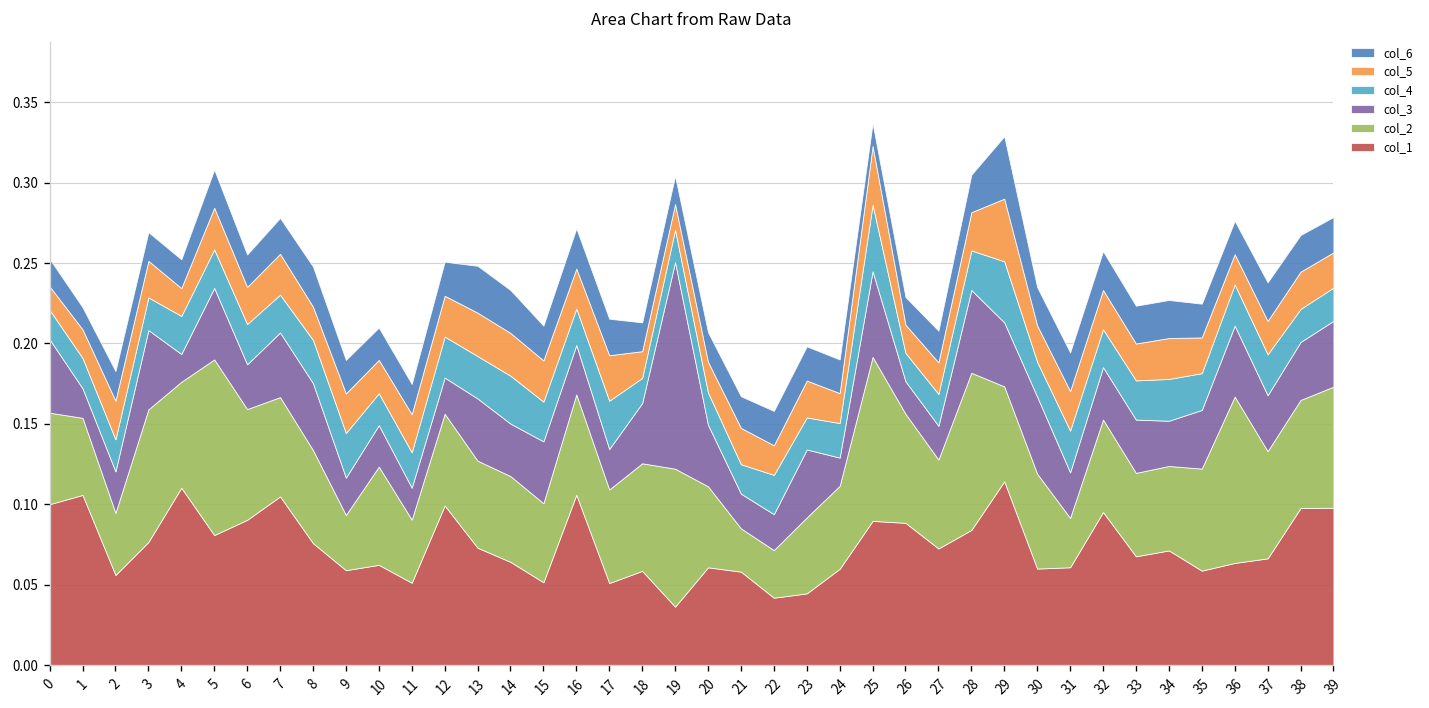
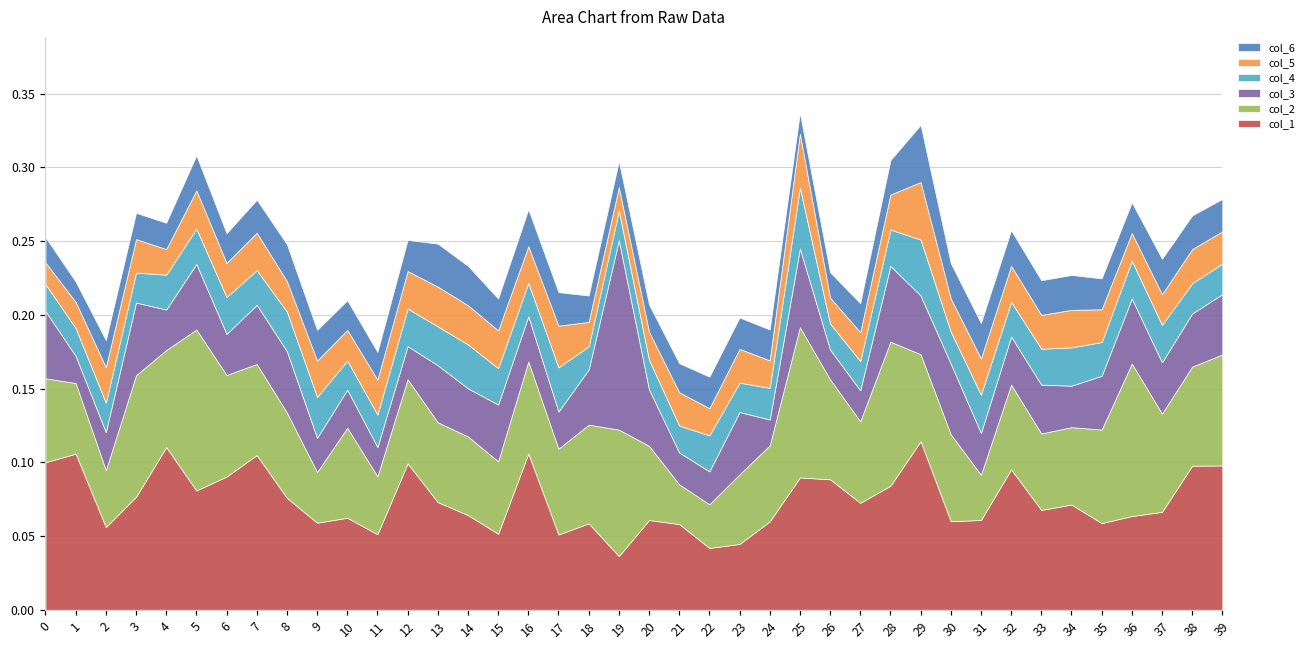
col_3, 4: 0.017 -> 0.027
